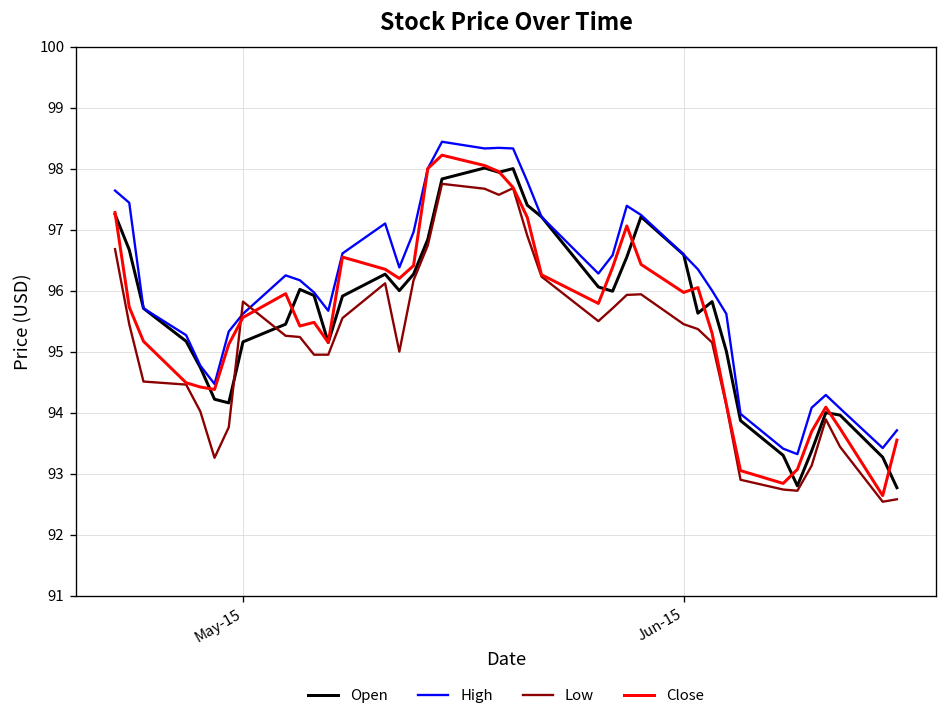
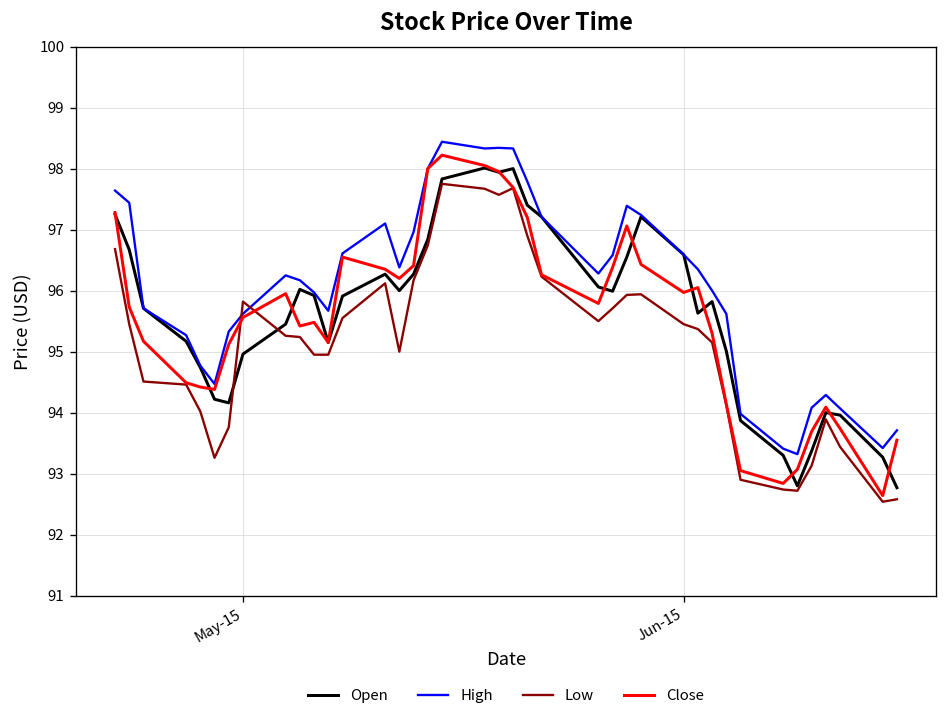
Open, May-15: 95.2 -> 95.0
